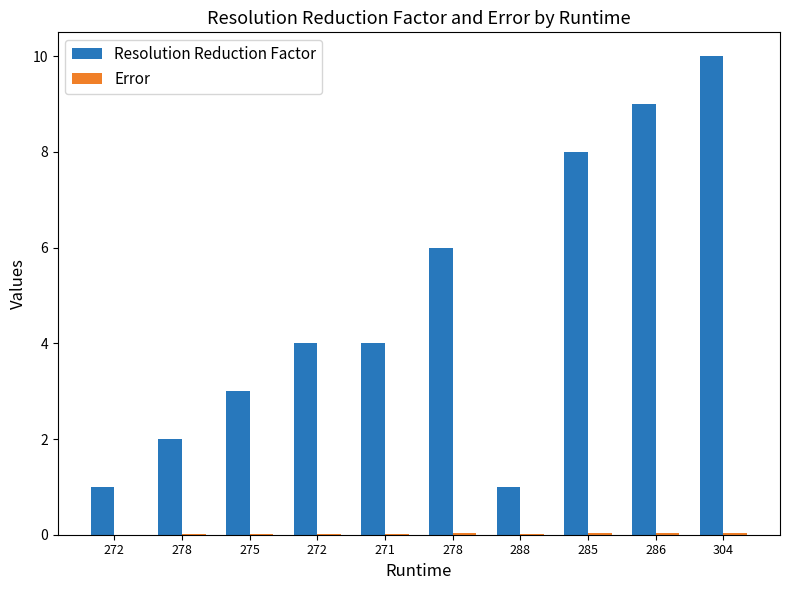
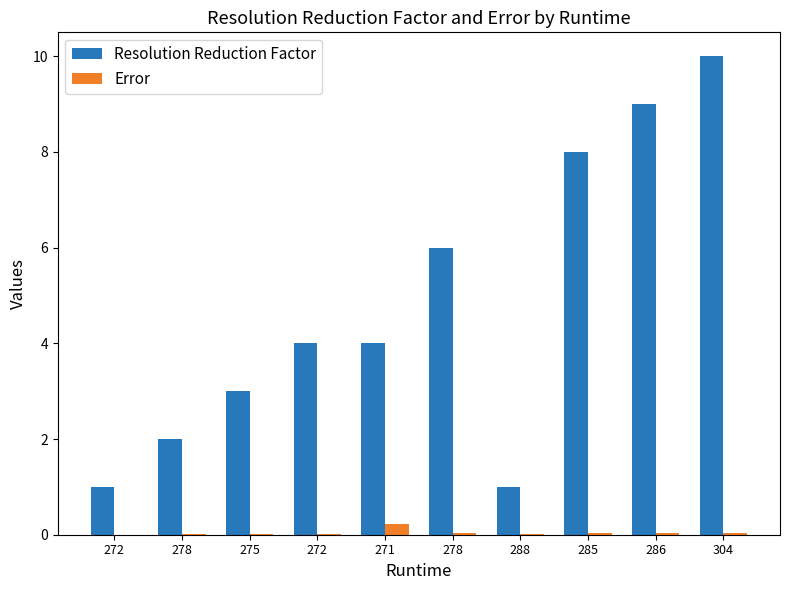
Error, 271: 0.0 -> 0.2
